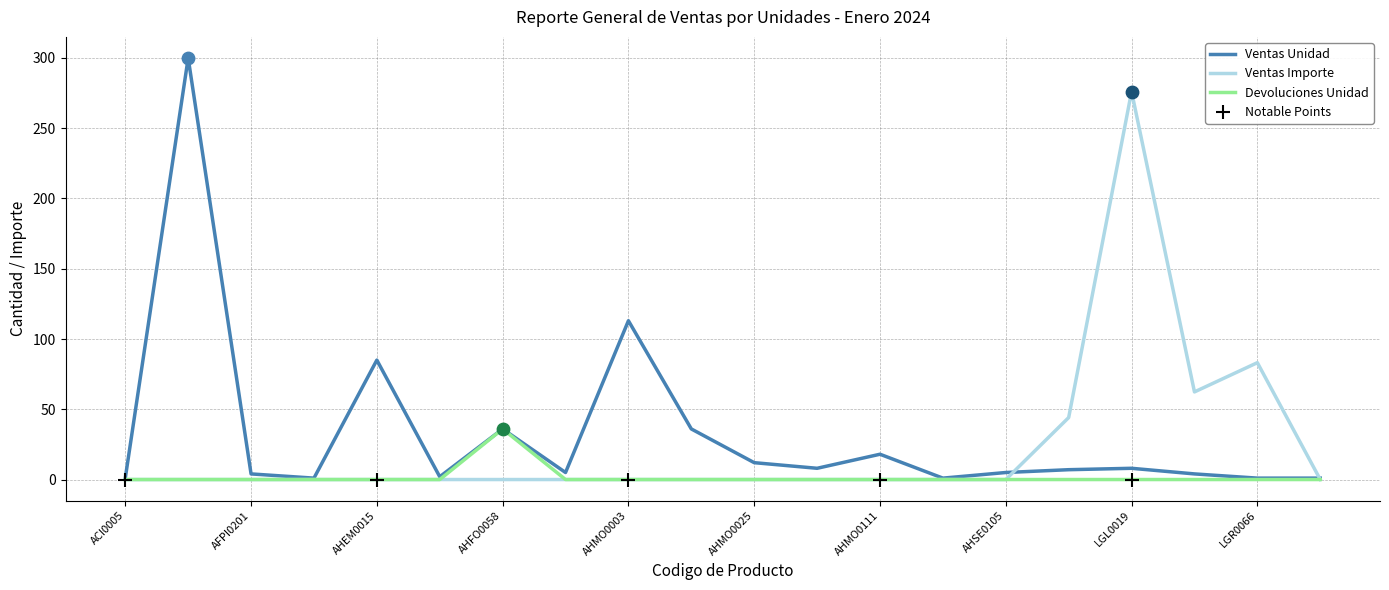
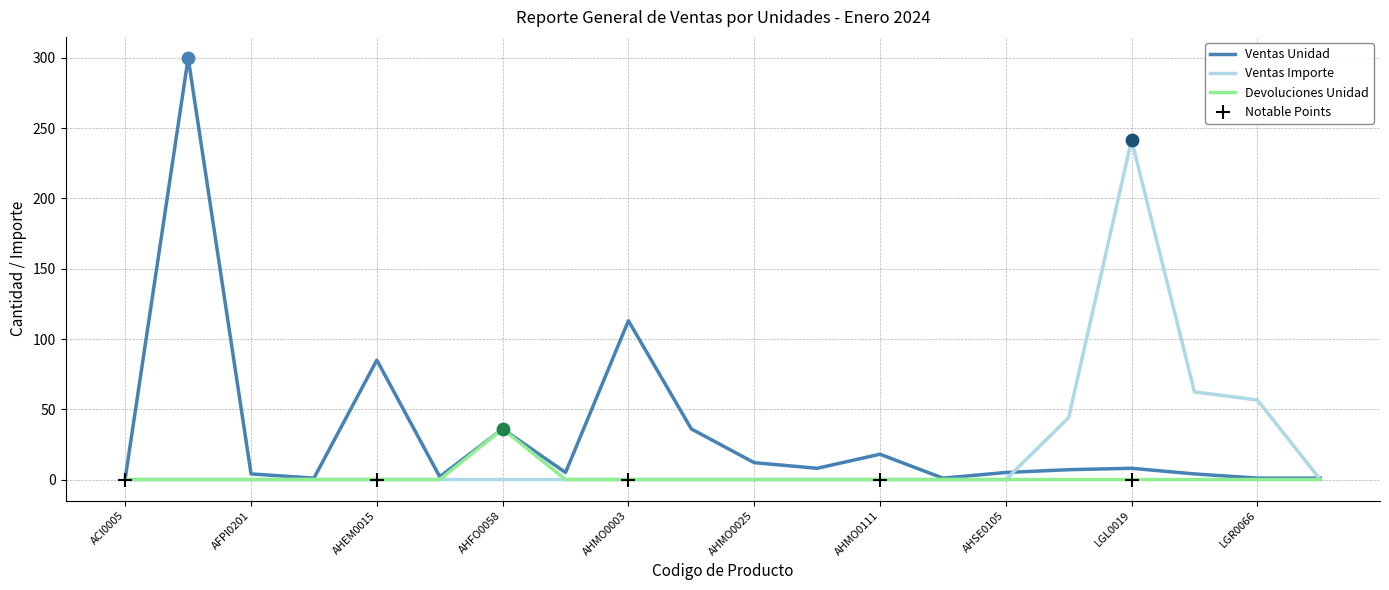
Ventas Importe, LGL0019: 276 -> 242
Ventas Importe, LGR0066: 83 -> 57
